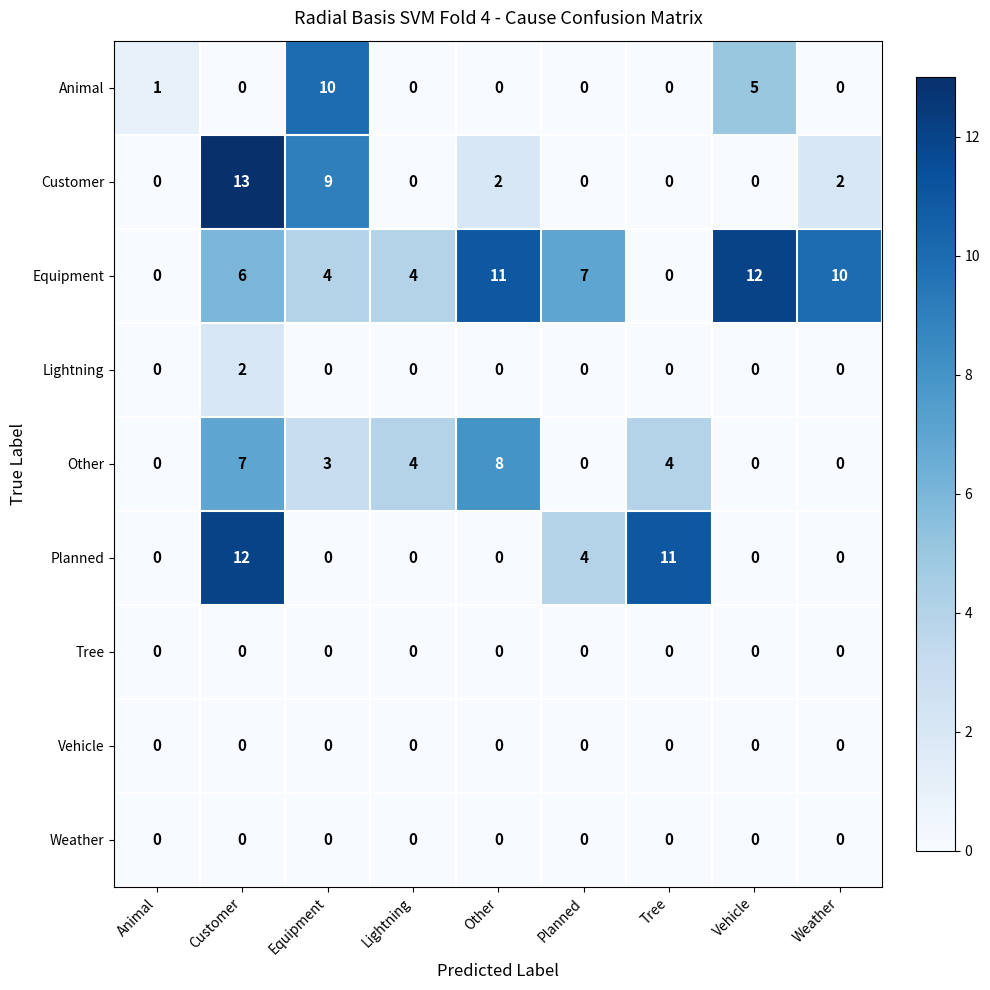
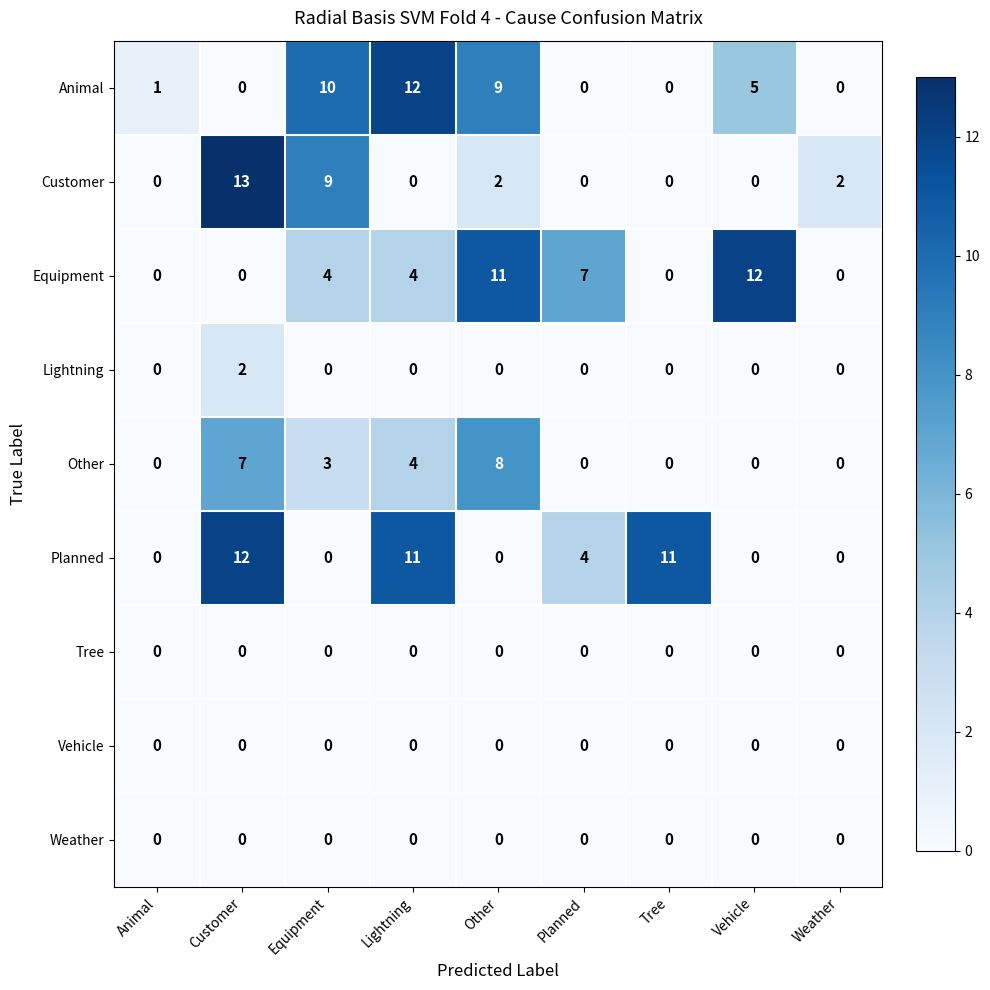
Animal, Lightning: 0 -> 12
Animal, Other: 0 -> 9
Equipment, Customer: 6 -> 0
Equipment, Weather: 10 -> 0
Other, Tree: 4 -> 0
Planned, Lightning: 0 -> 11
